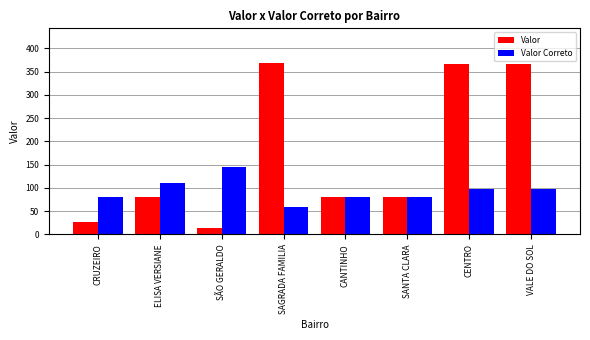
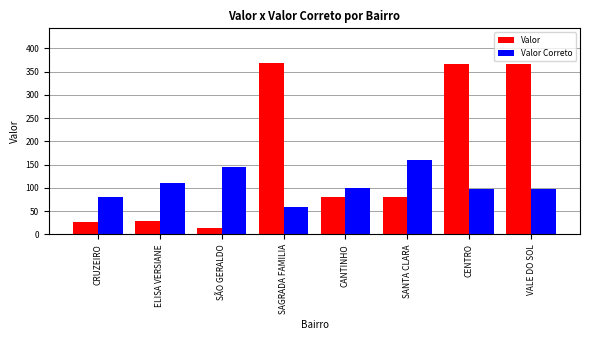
Valor, ELISA VERSIANE: 80 -> 30
Valor Correto, CANTINHO: 80 -> 100
Valor Correto, SANTA CLARA: 80 -> 160
